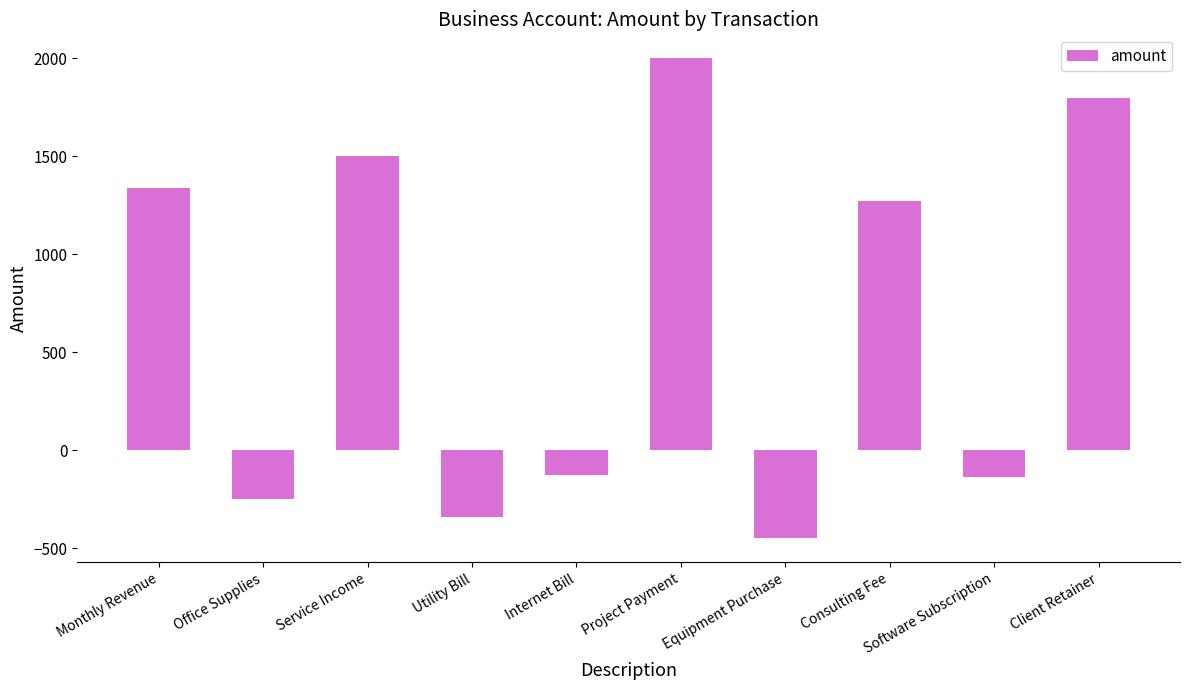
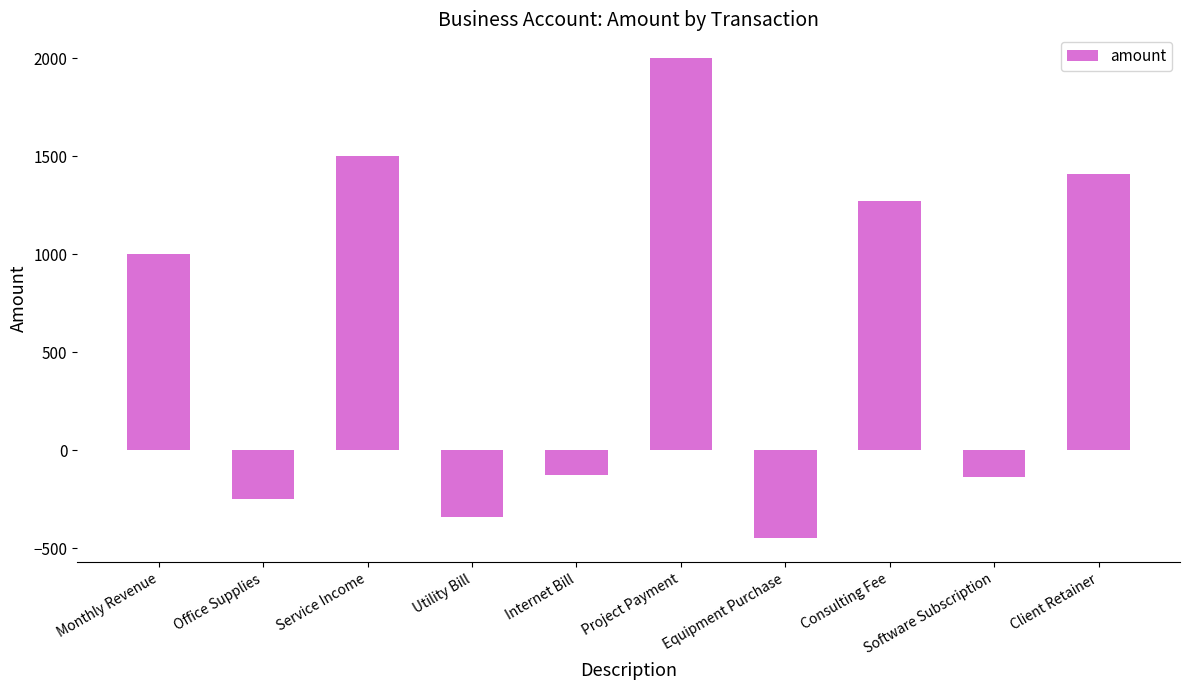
Monthly Revenue: 1340 -> 1000
Client Retainer: 1800 -> 1410
